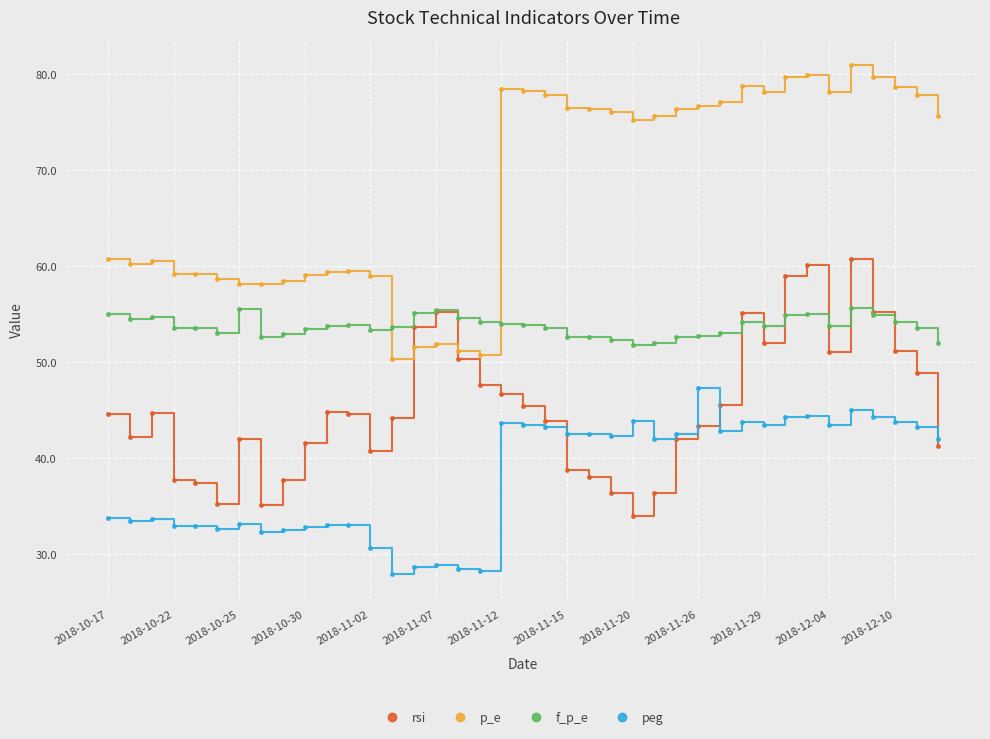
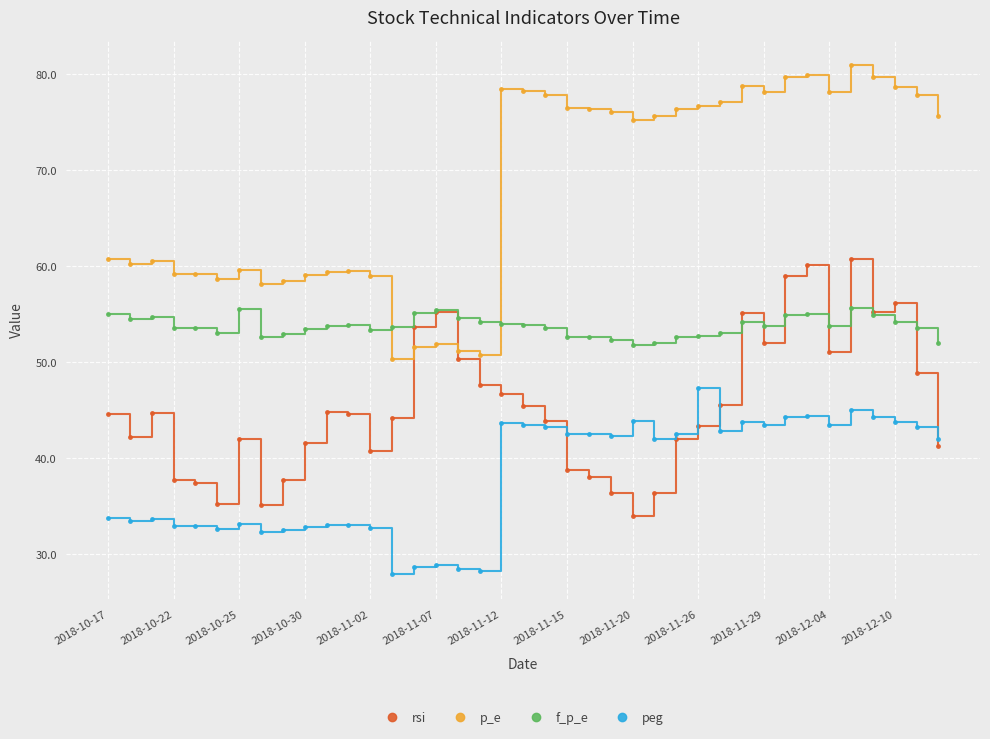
p_e, 2018-10-25: 58 -> 60
peg, 2018-11-02: 31 -> 33
rsi, 2018-12-10: 51 -> 56
